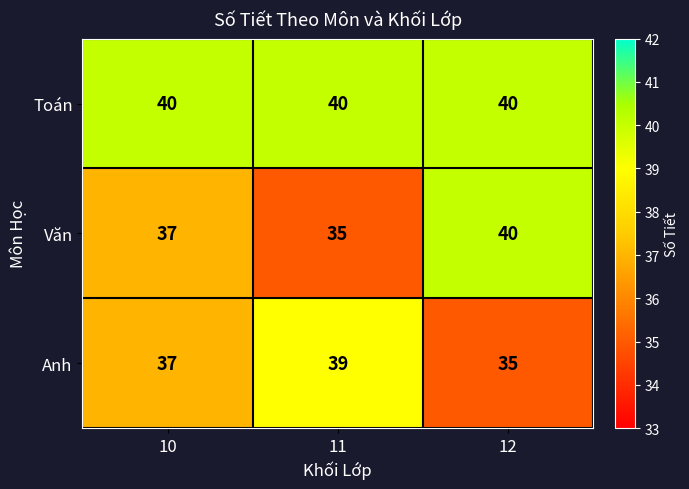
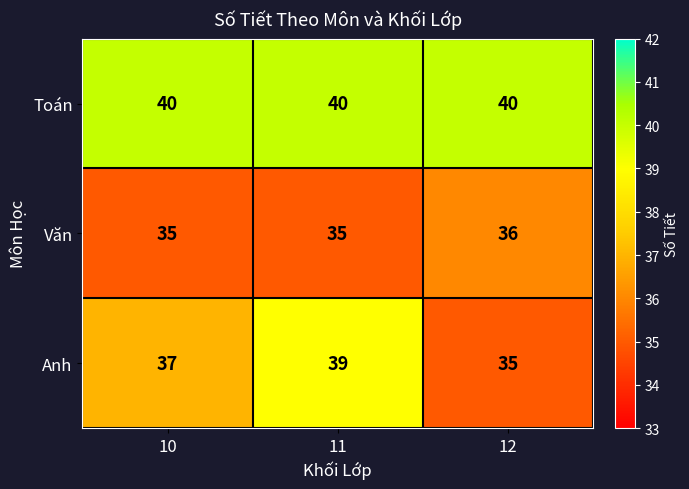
Văn, 10: 37 -> 35
Văn, 12: 40 -> 36
